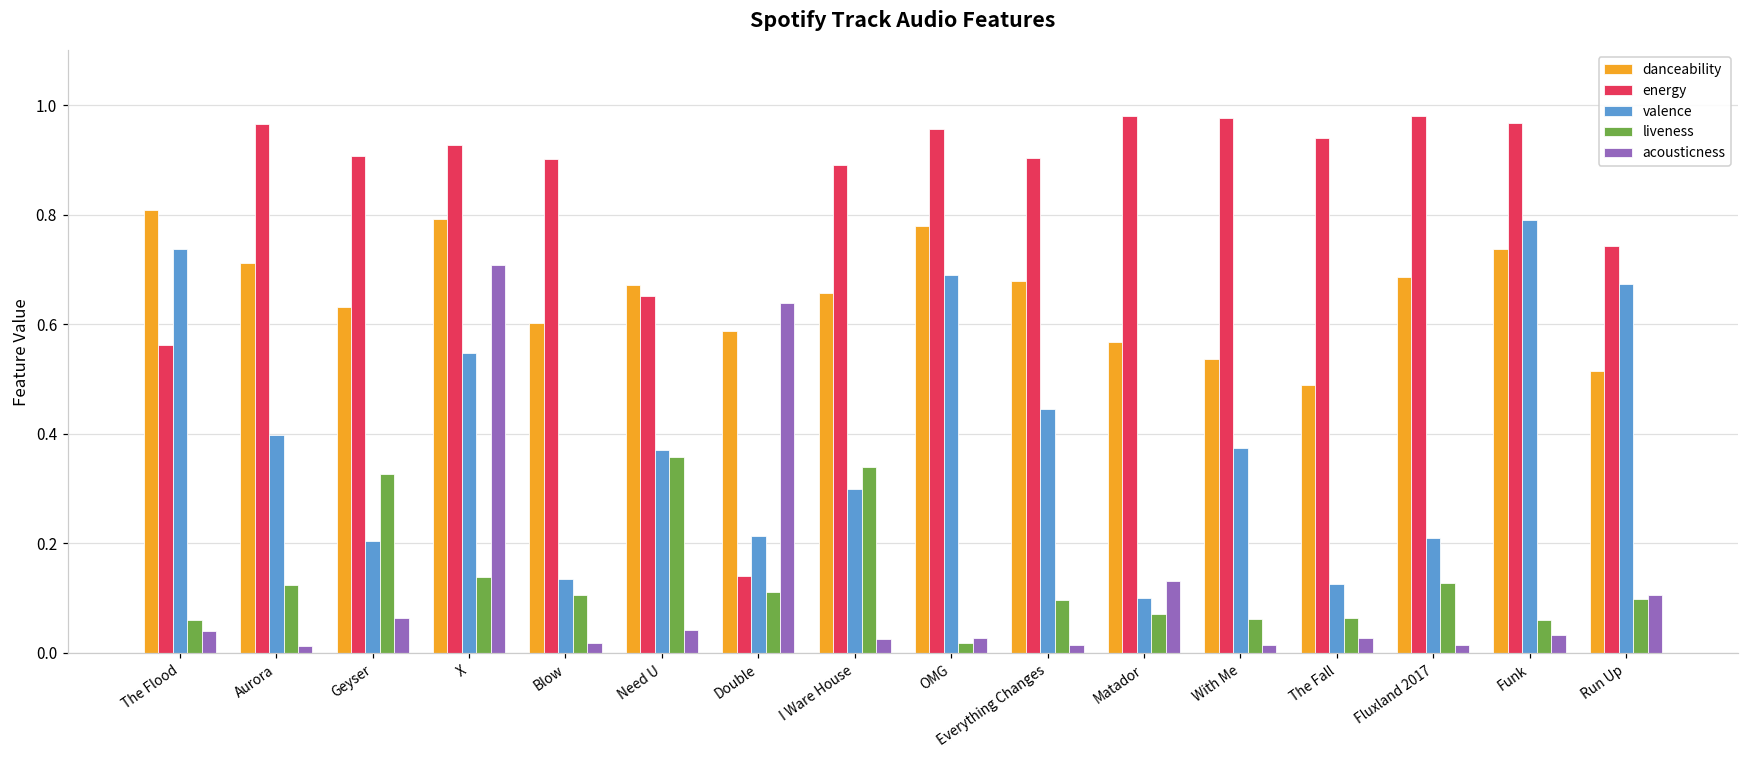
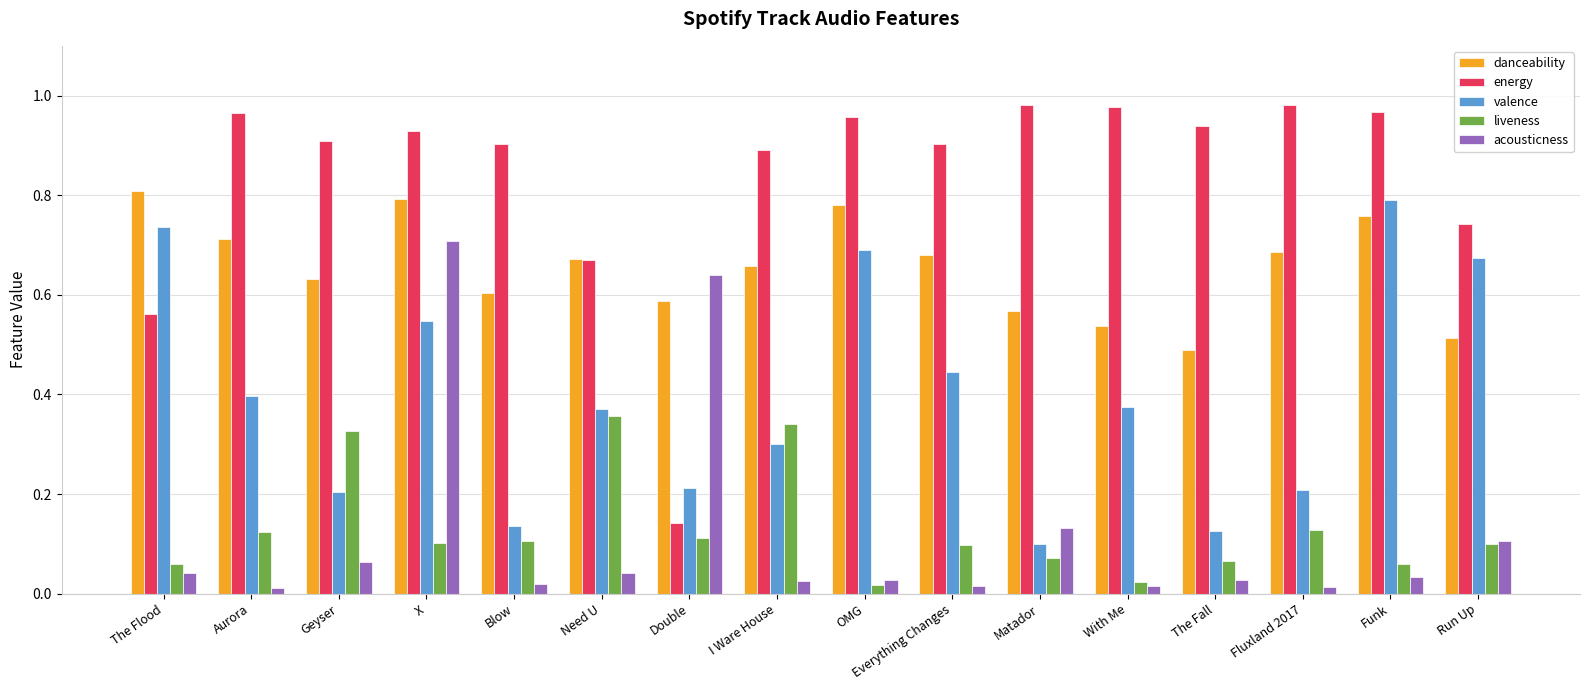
liveness, X: 0.14 -> 0.10
energy, Need U: 0.65 -> 0.67
liveness, With Me: 0.06 -> 0.02
danceability, Funk: 0.74 -> 0.76
